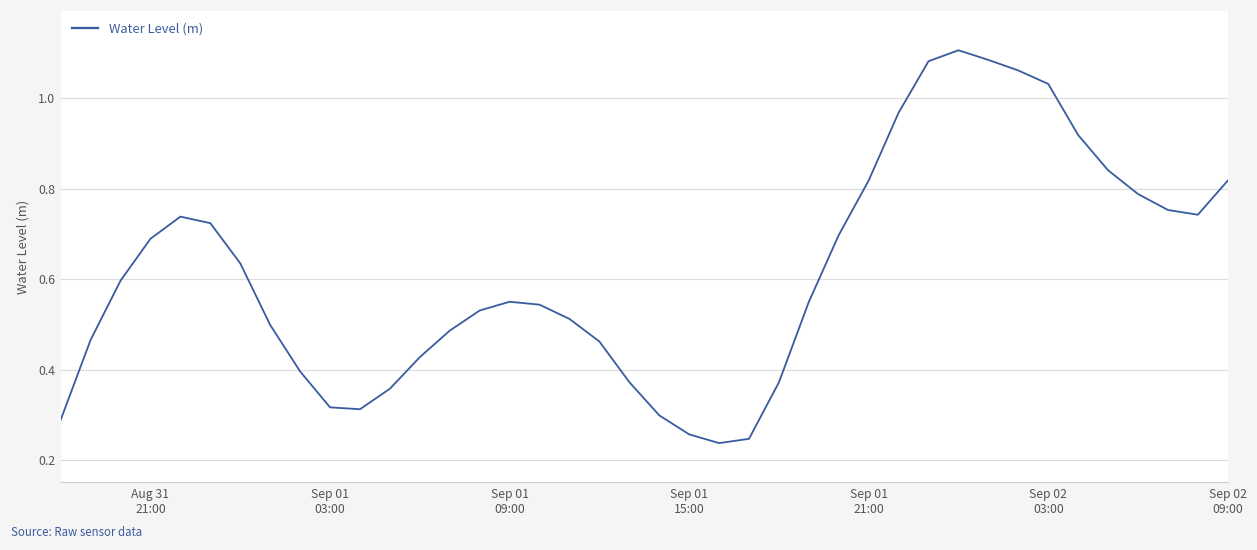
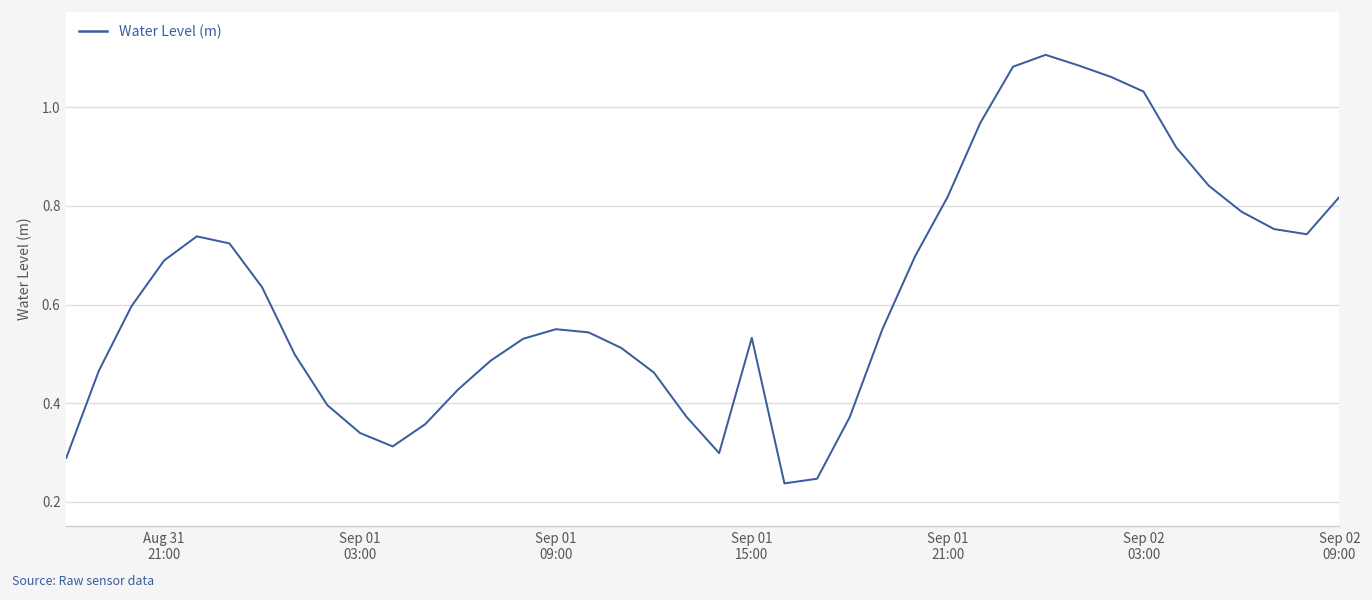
Sep 01 03:00: 0.32 -> 0.34
Sep 01 15:00: 0.26 -> 0.53
